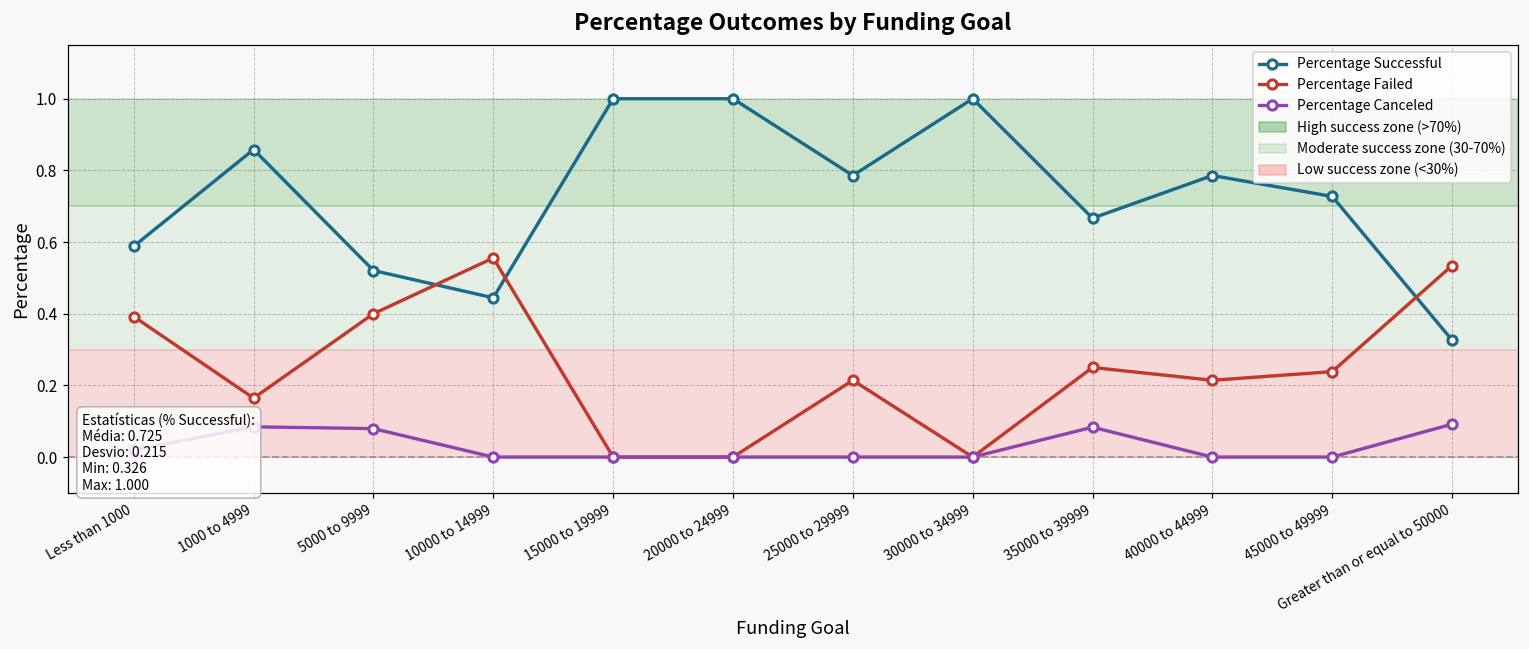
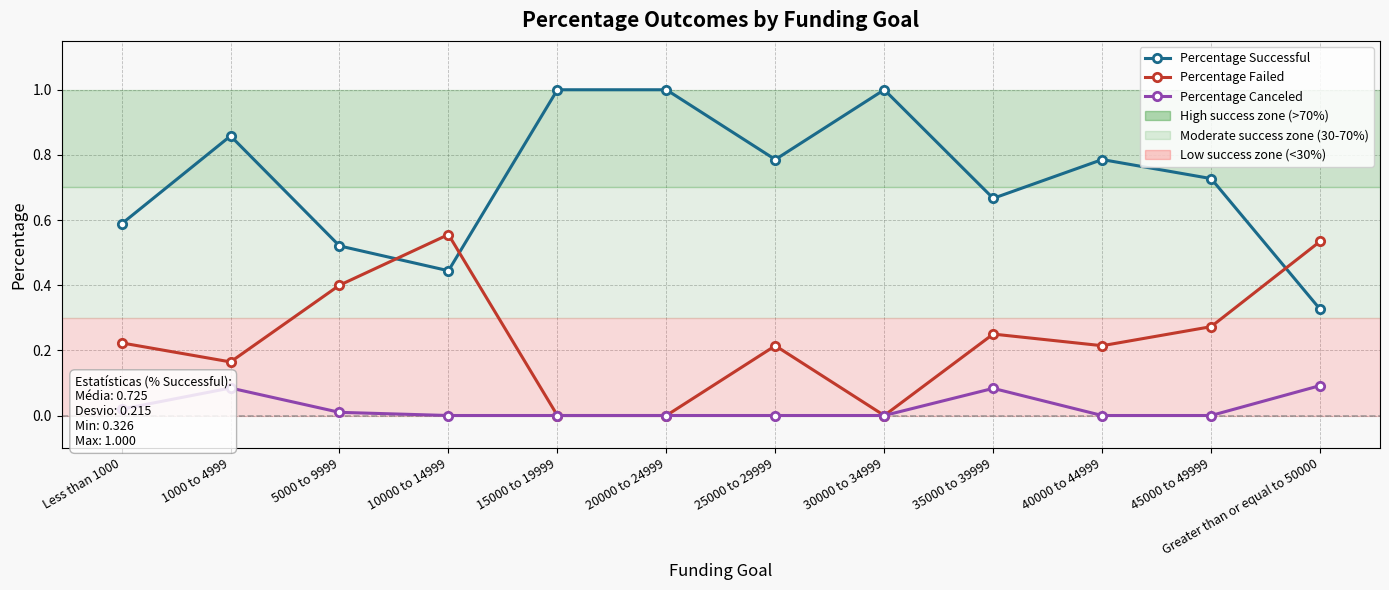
Percentage Failed, Less than 1000: 0.39 -> 0.22
Percentage Canceled, 5000 to 9999: 0.08 -> 0.01
Percentage Failed, 45000 to 49999: 0.24 -> 0.27
